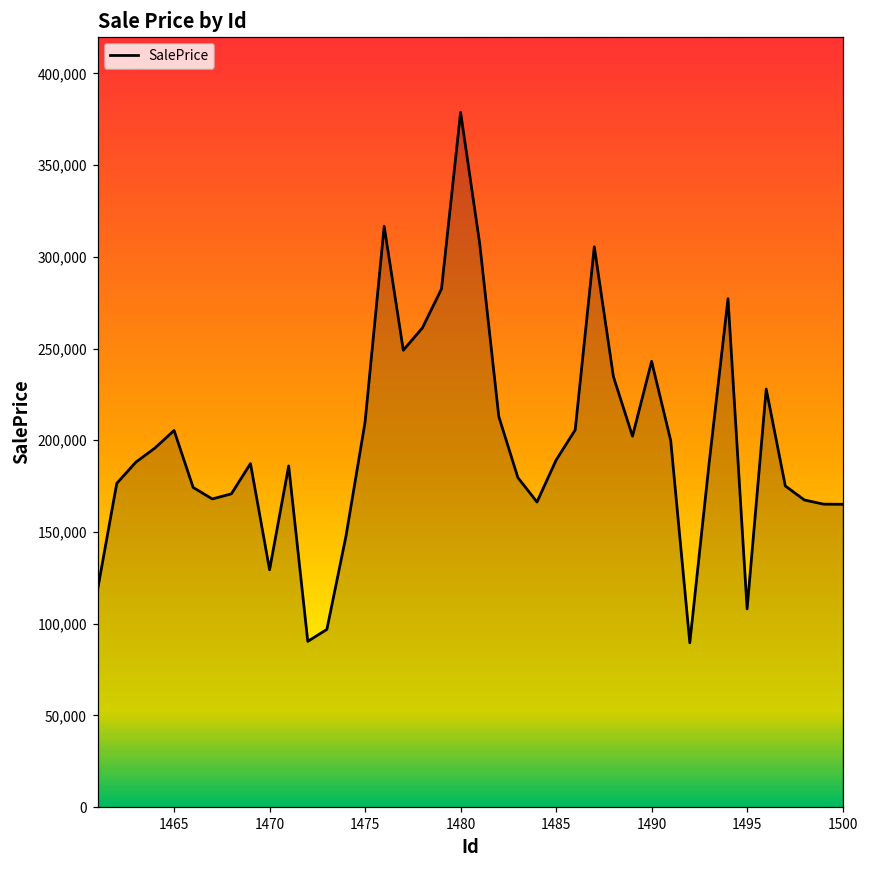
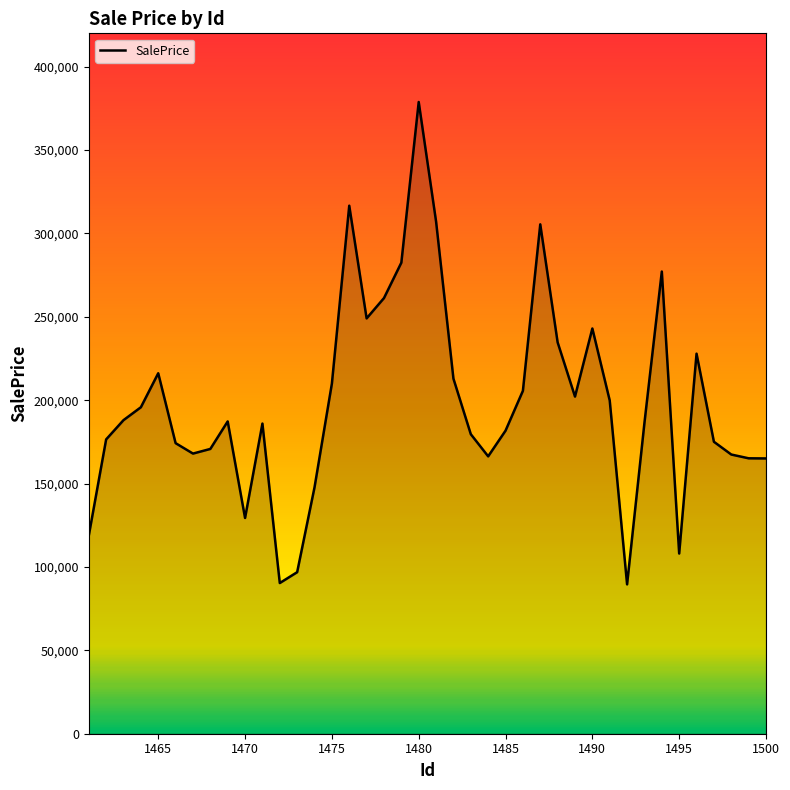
1465: 205,000 -> 216,000
1485: 189,000 -> 182,000
